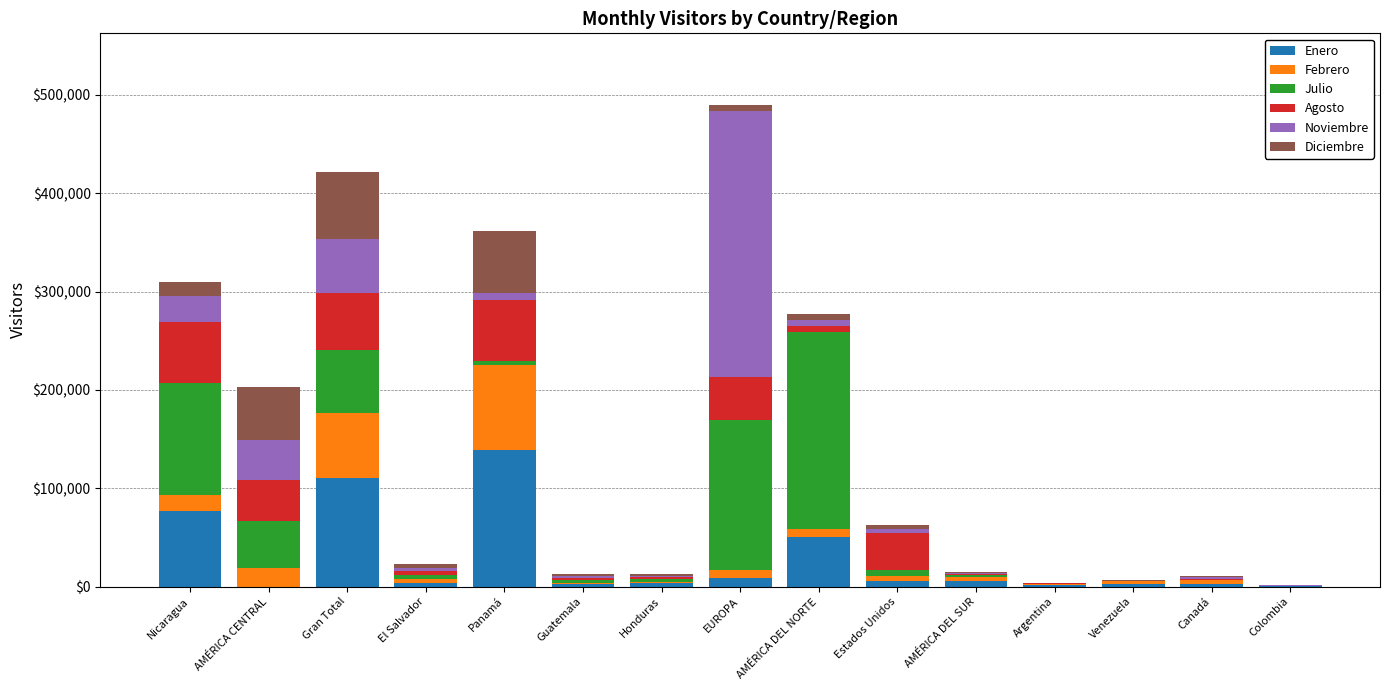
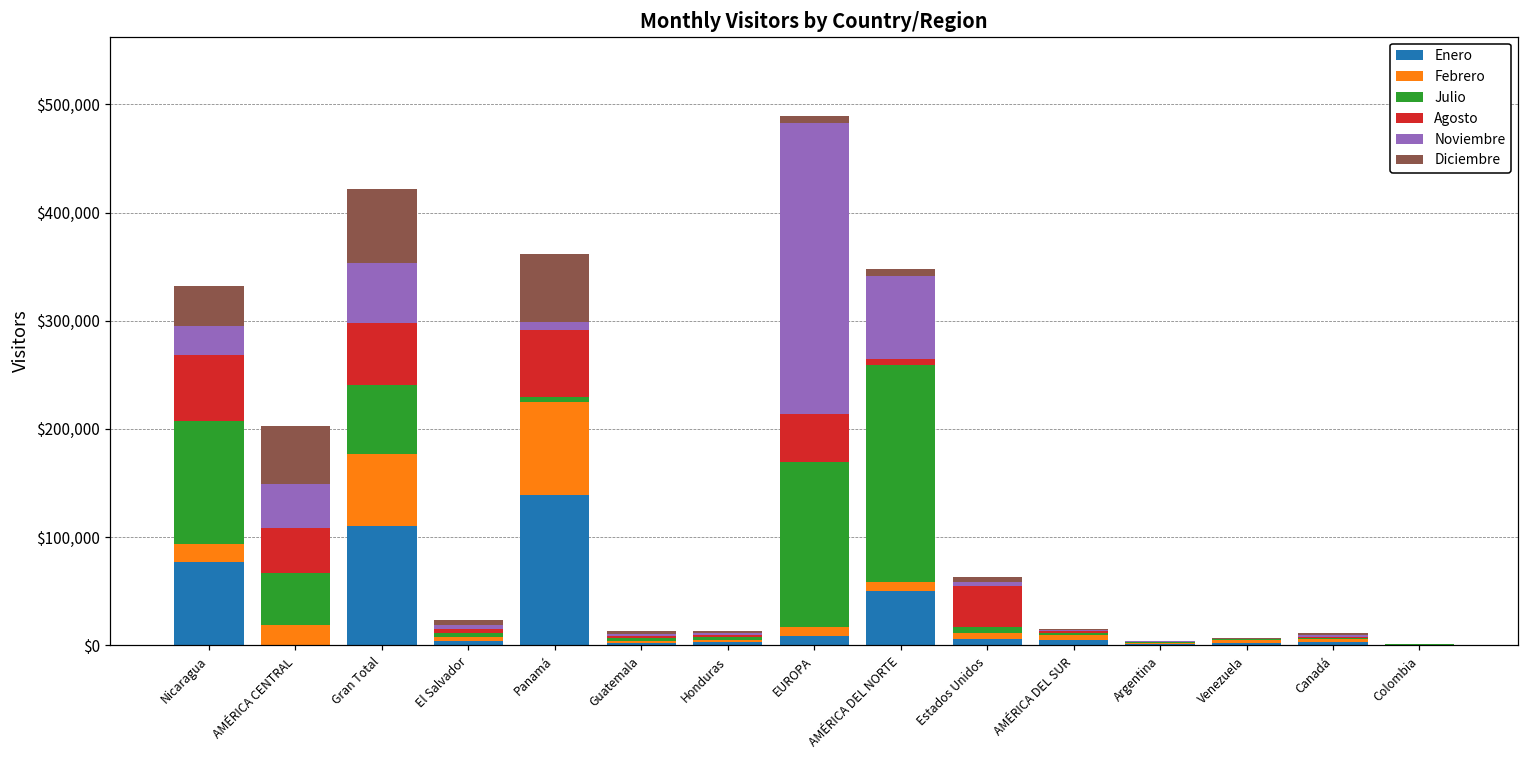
Diciembre, Nicaragua: $10,000 -> $40,000
Noviembre, AMÉRICA DEL NORTE: $10,000 -> $80,000
